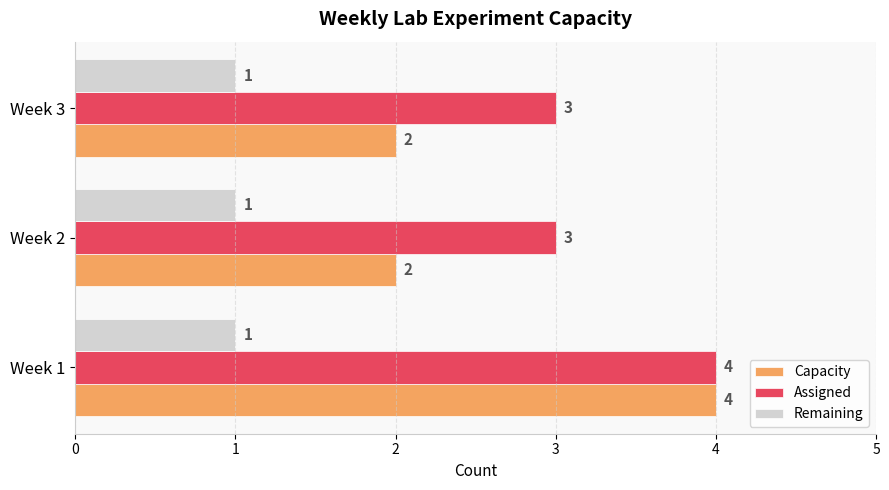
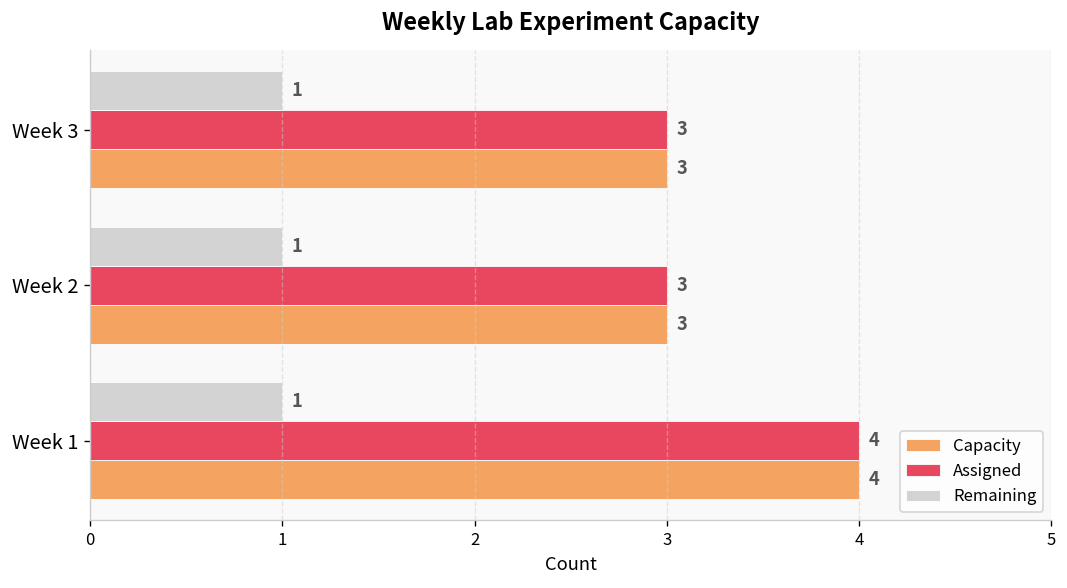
Capacity, Week 3: 2 -> 3
Capacity, Week 2: 2 -> 3
